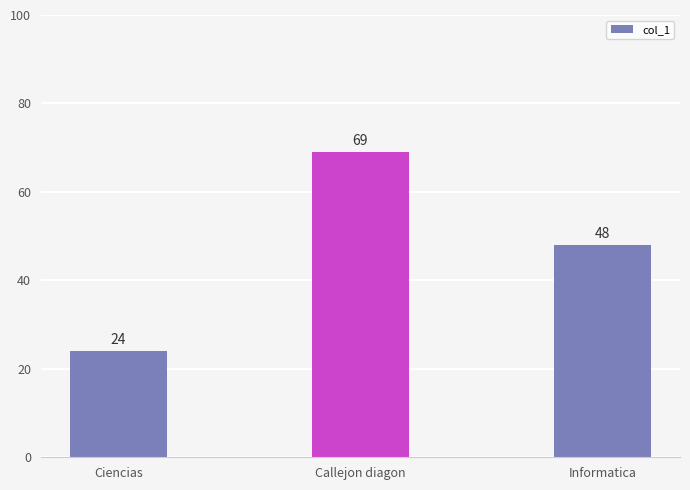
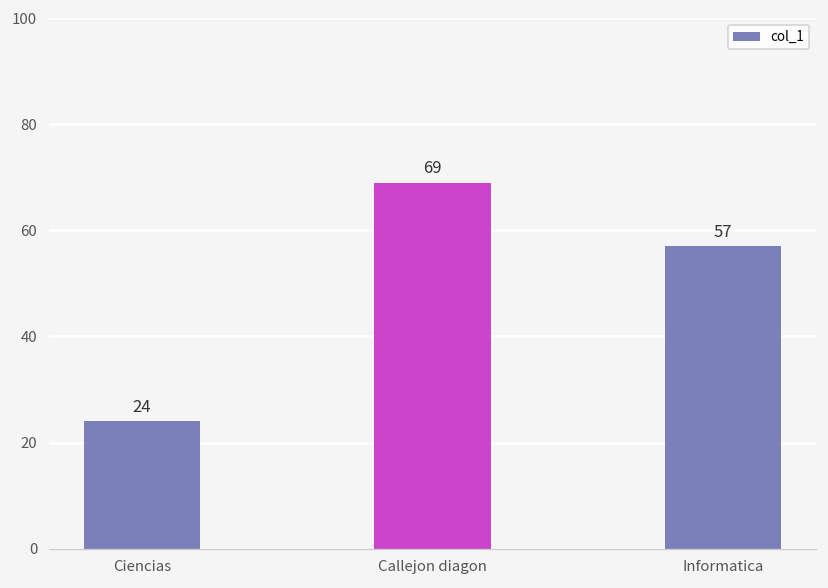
Informatica: 48 -> 57
